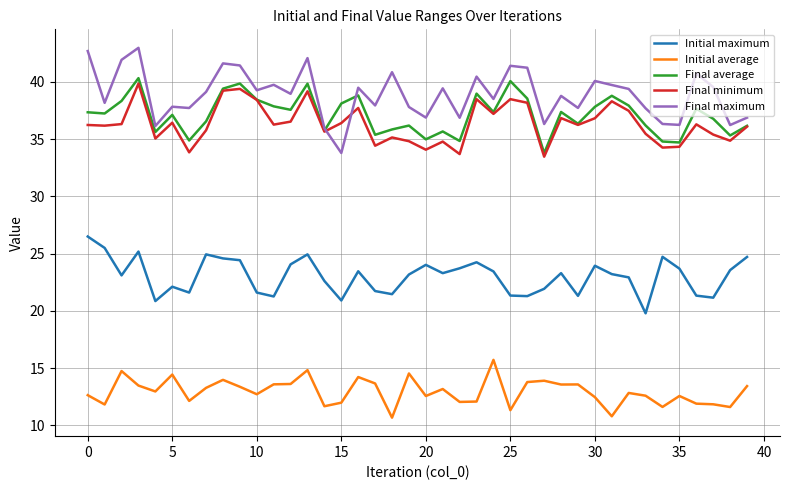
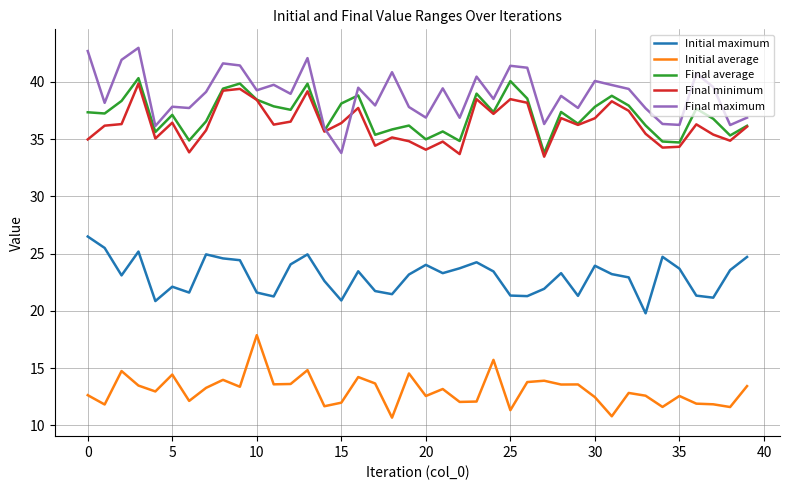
Final minimum, 0: 36.2 -> 35.0
Initial average, 10: 12.7 -> 17.9
